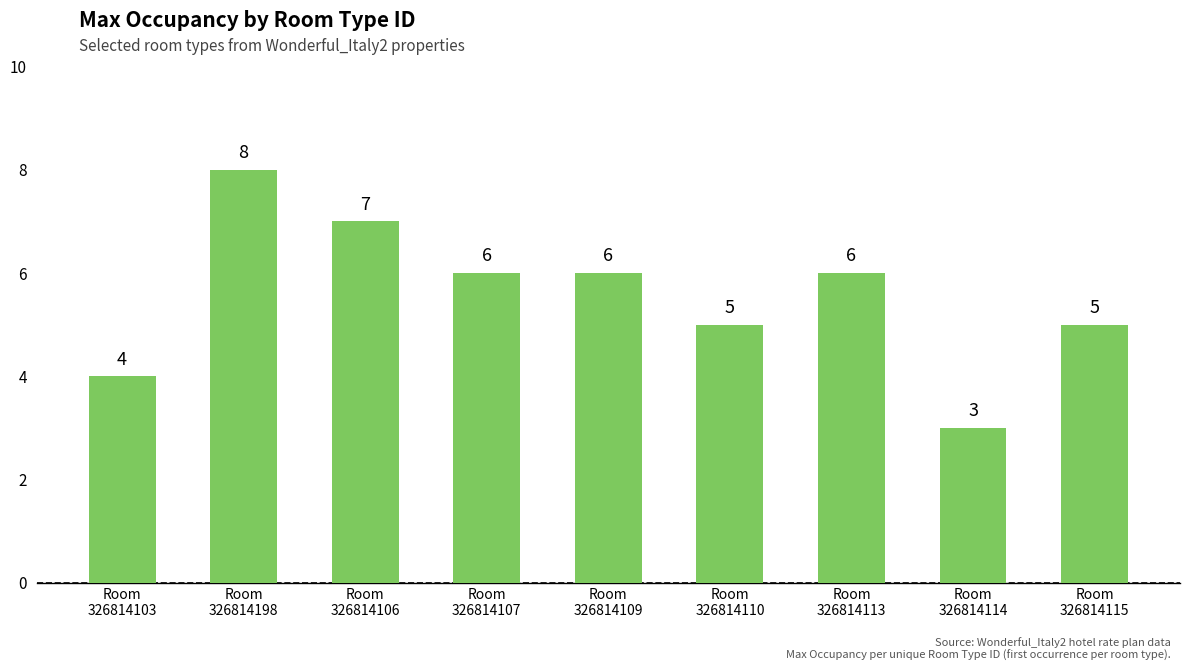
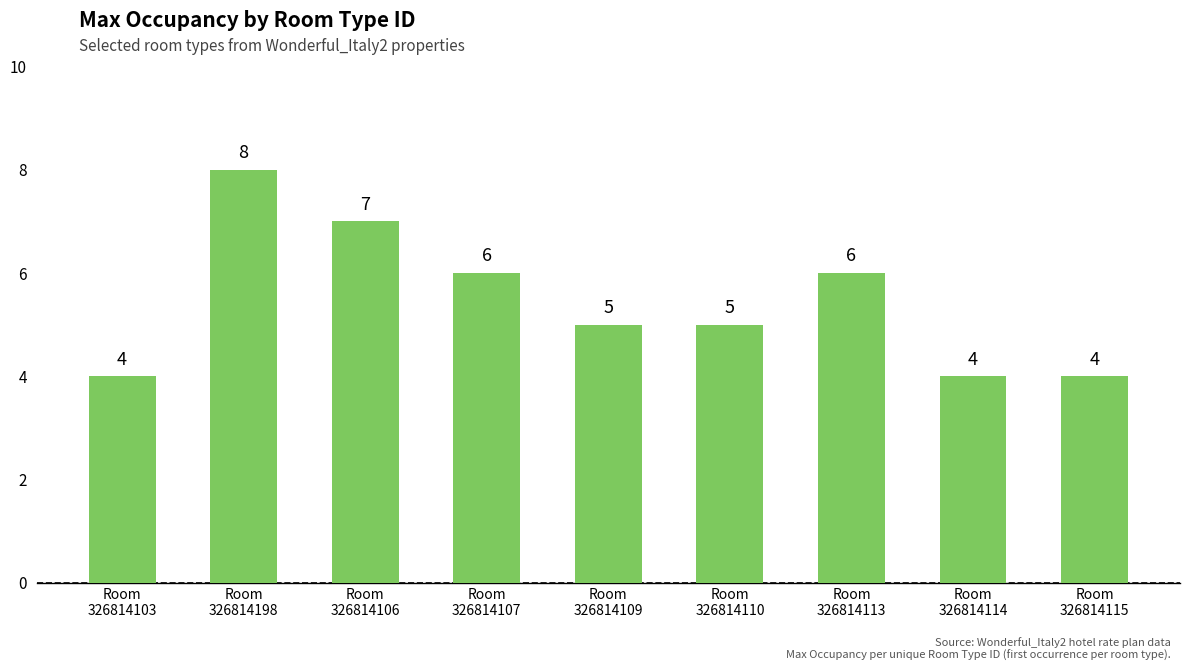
Room 326814109: 6 -> 5
Room 326814114: 3 -> 4
Room 326814115: 5 -> 4
